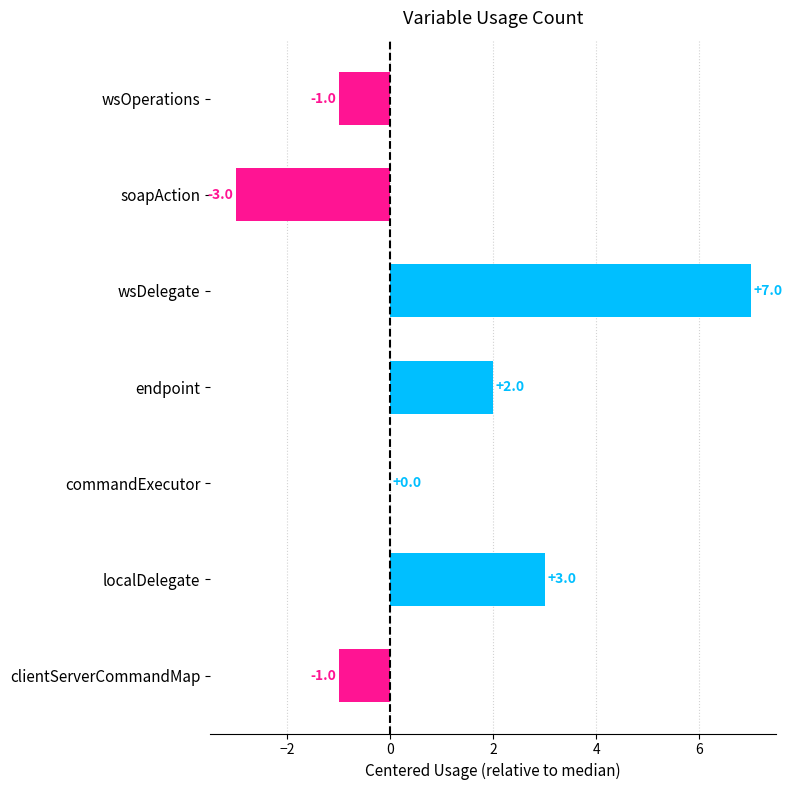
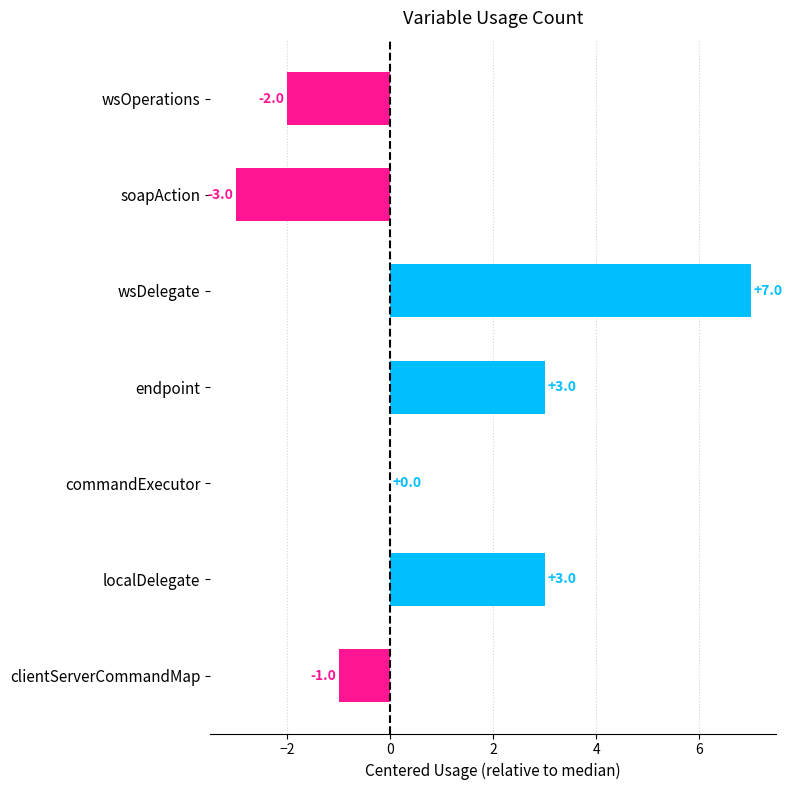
wsOperations: -1.0 -> -2.0
endpoint: +2.0 -> +3.0
